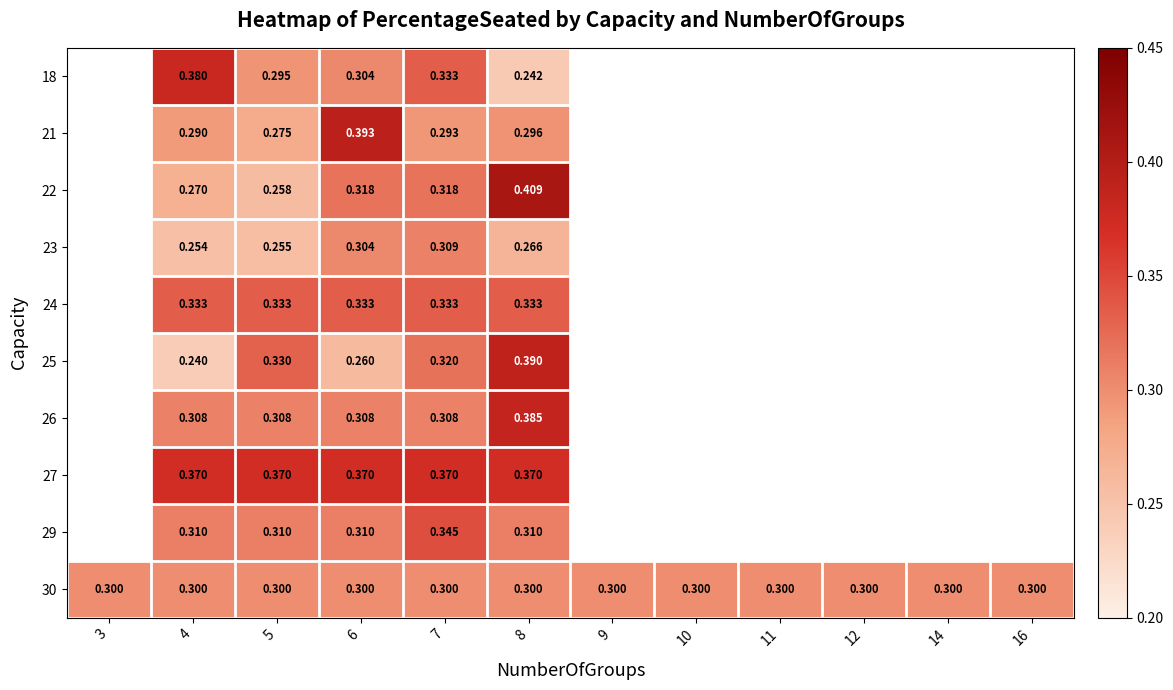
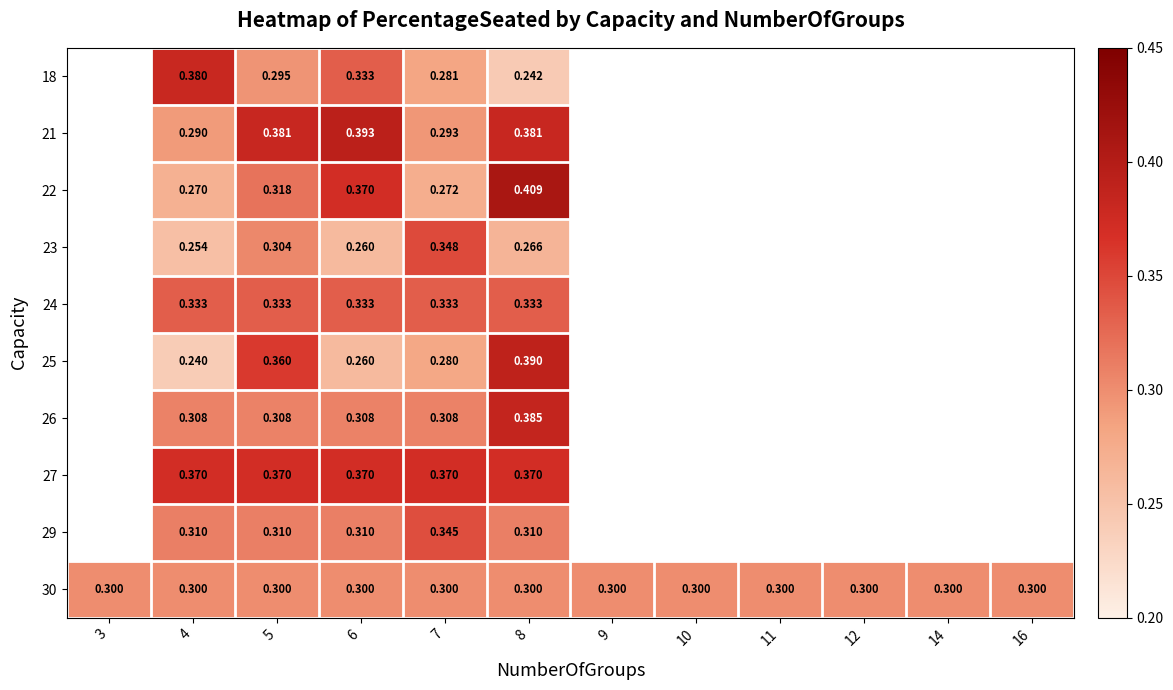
18, 6: 0.304 -> 0.333
18, 7: 0.333 -> 0.281
21, 5: 0.275 -> 0.381
21, 8: 0.296 -> 0.381
22, 5: 0.258 -> 0.318
22, 6: 0.318 -> 0.370
22, 7: 0.318 -> 0.272
23, 5: 0.255 -> 0.304
23, 6: 0.304 -> 0.260
23, 7: 0.309 -> 0.348
25, 5: 0.330 -> 0.360
25, 7: 0.320 -> 0.280
